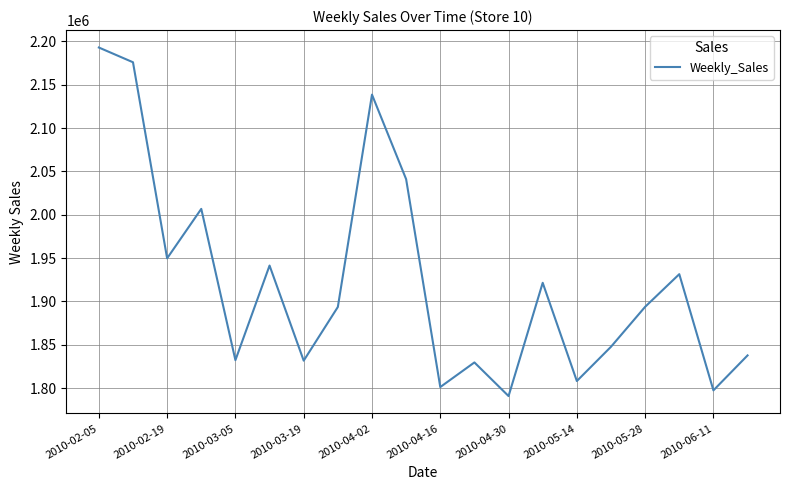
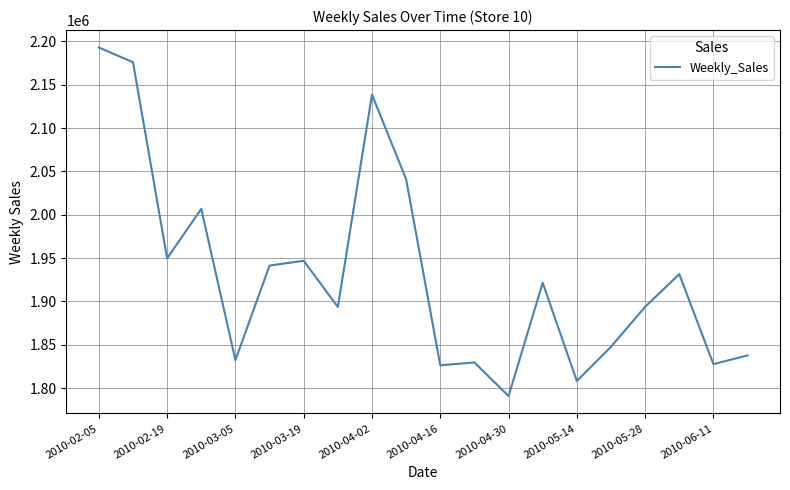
2010-03-19: 1830000 -> 1950000
2010-04-16: 1800000 -> 1830000
2010-06-11: 1800000 -> 1830000
